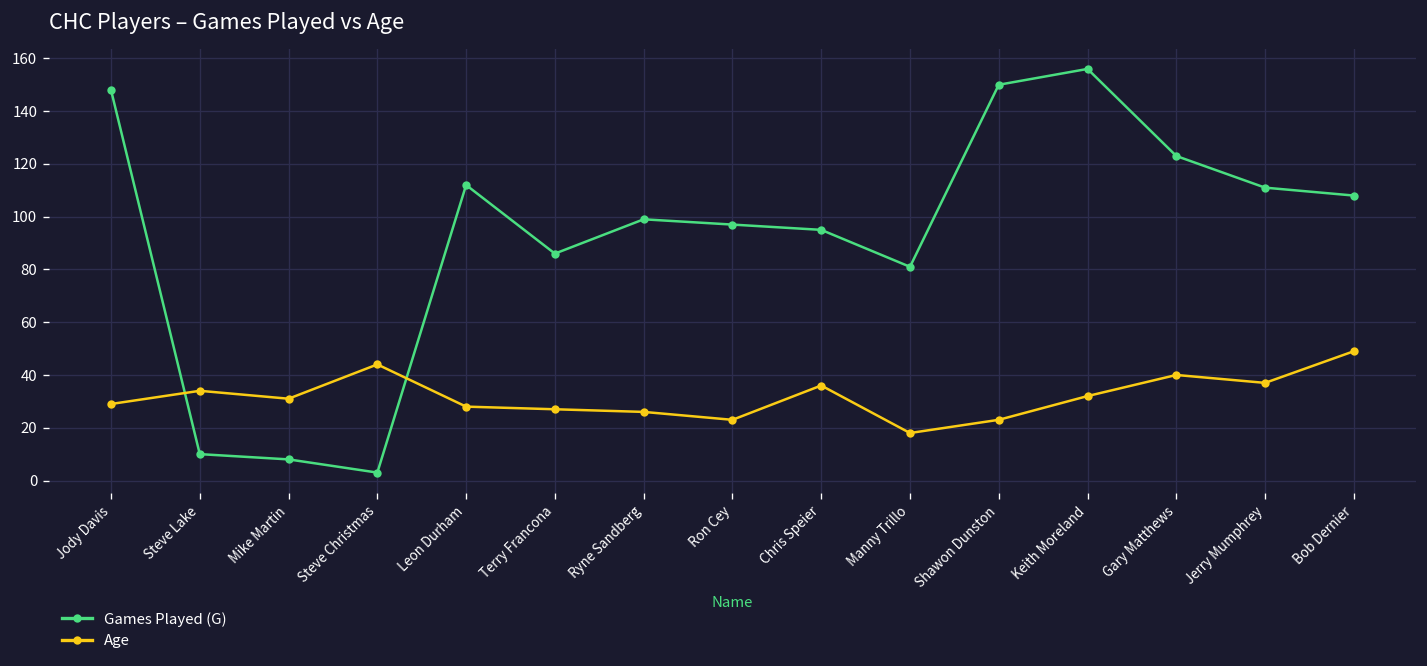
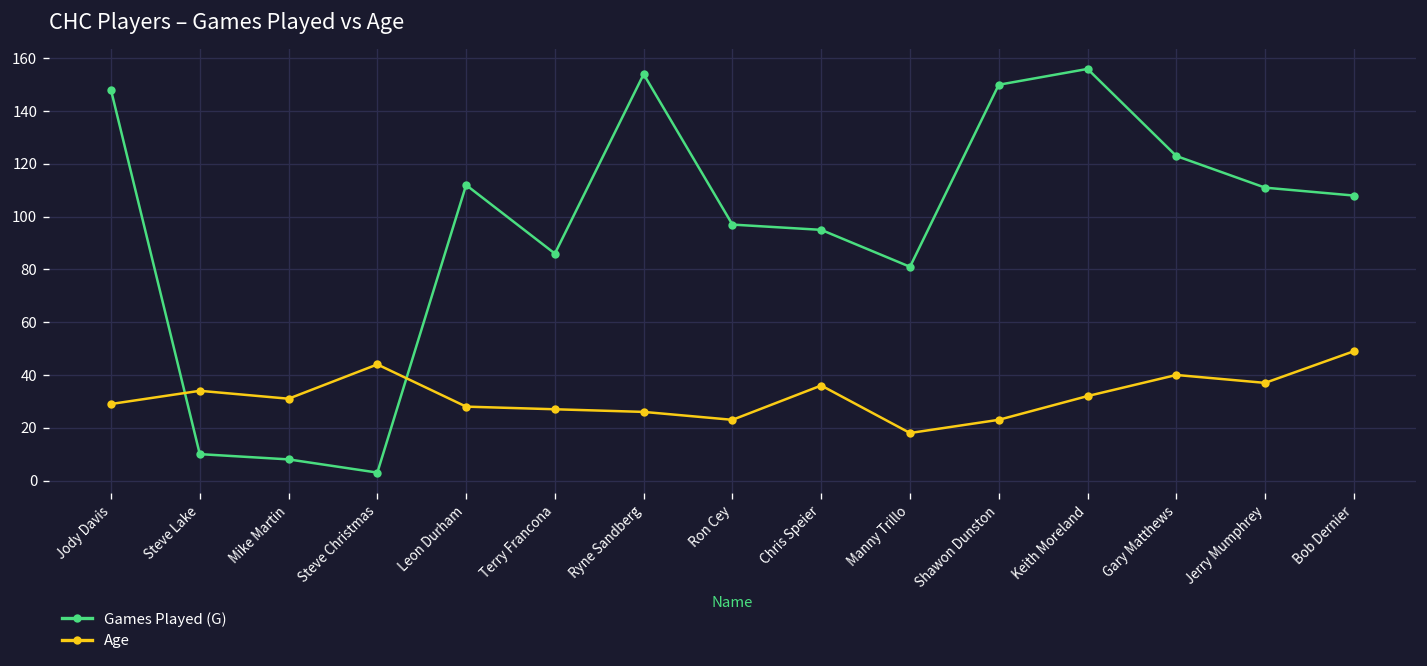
Games Played (G), Ryne Sandberg: 99 -> 154
